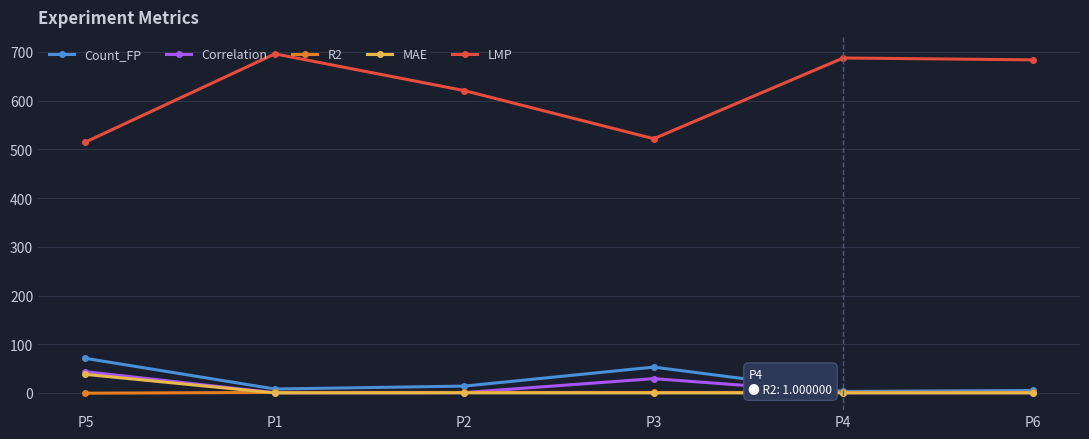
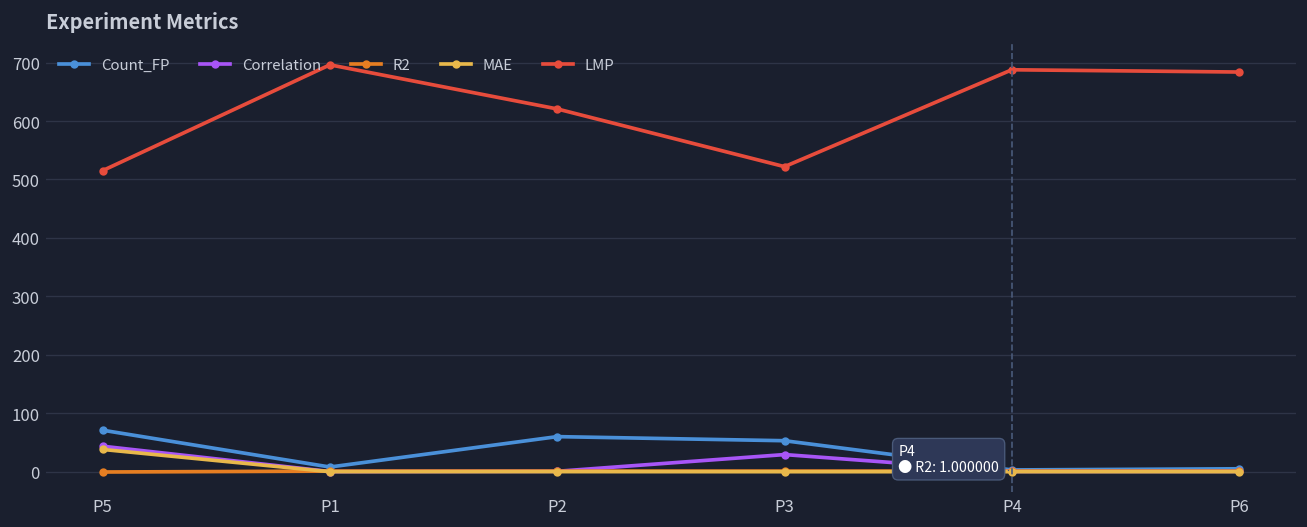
Count_FP, P2: 10 -> 60
